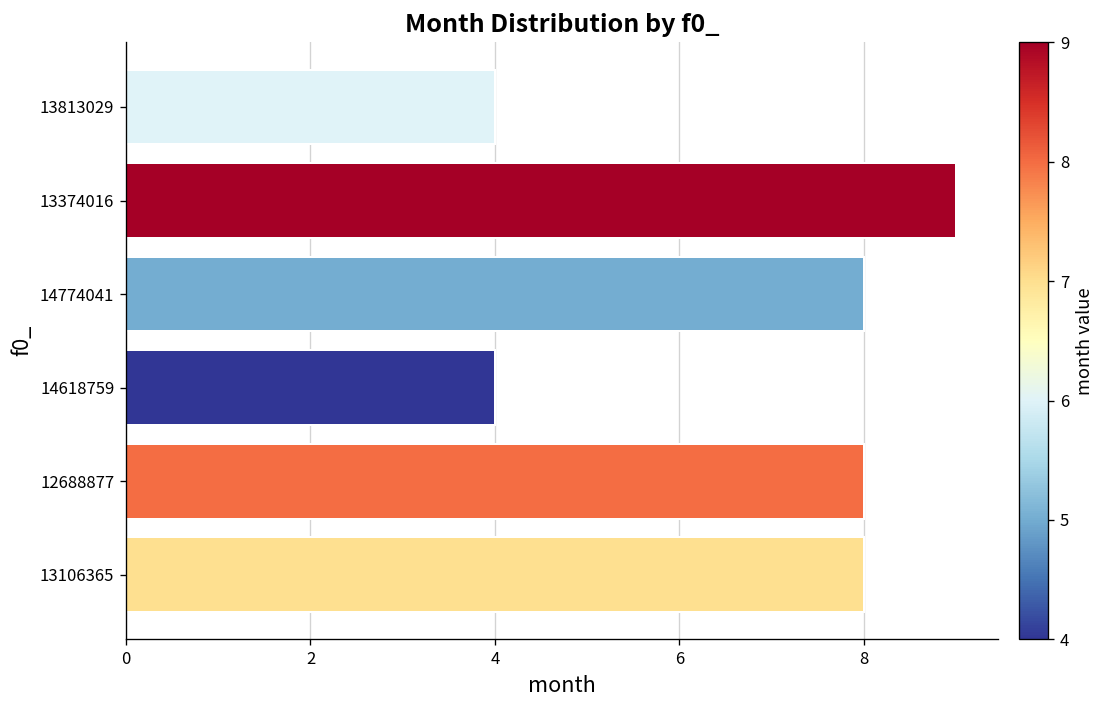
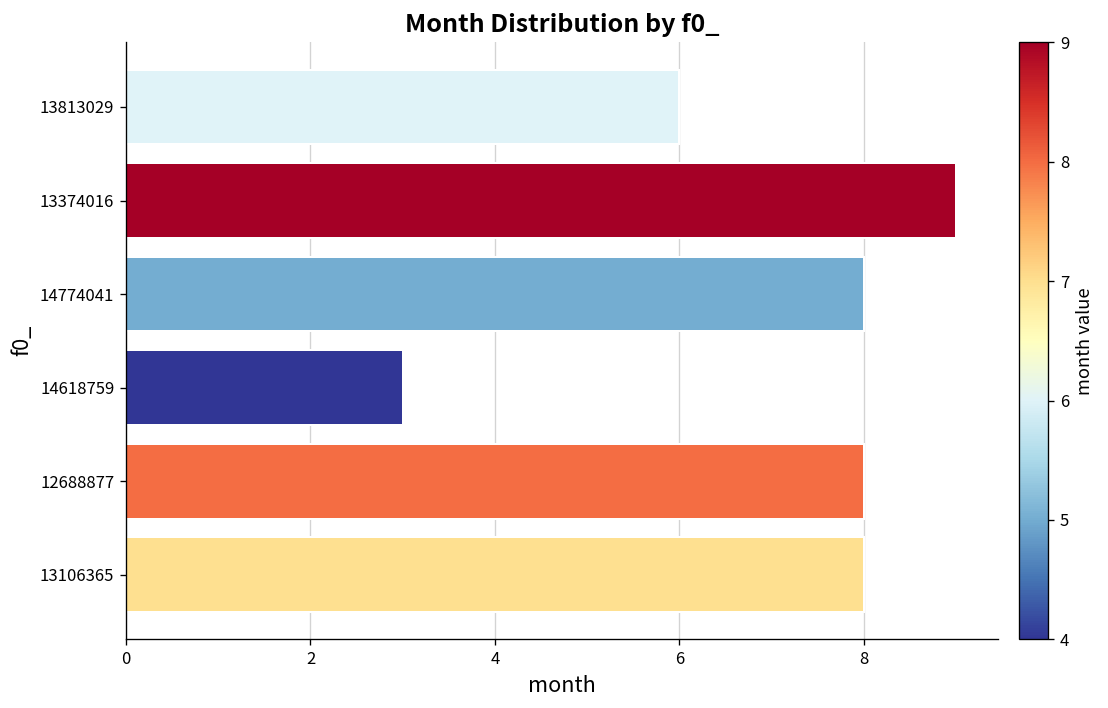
13813029: 4 -> 6
14618759: 4 -> 3
